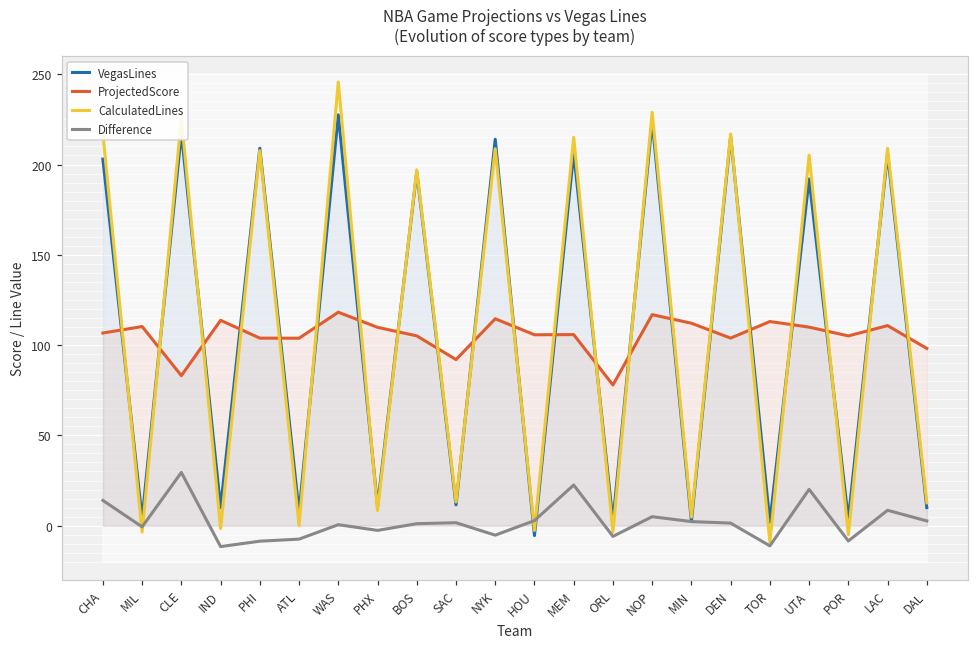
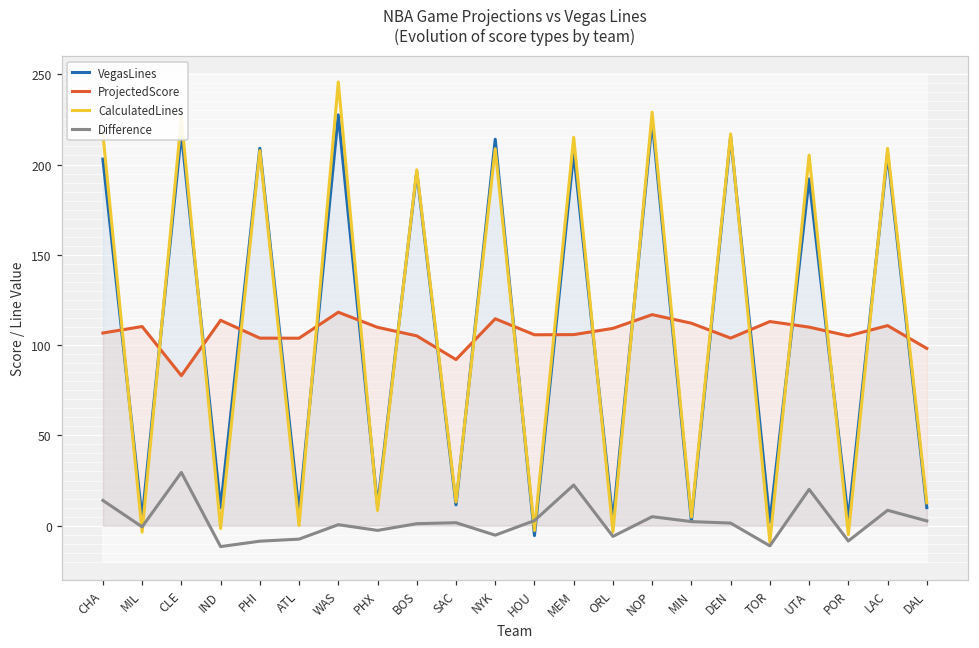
ProjectedScore, ORL: 78 -> 109
